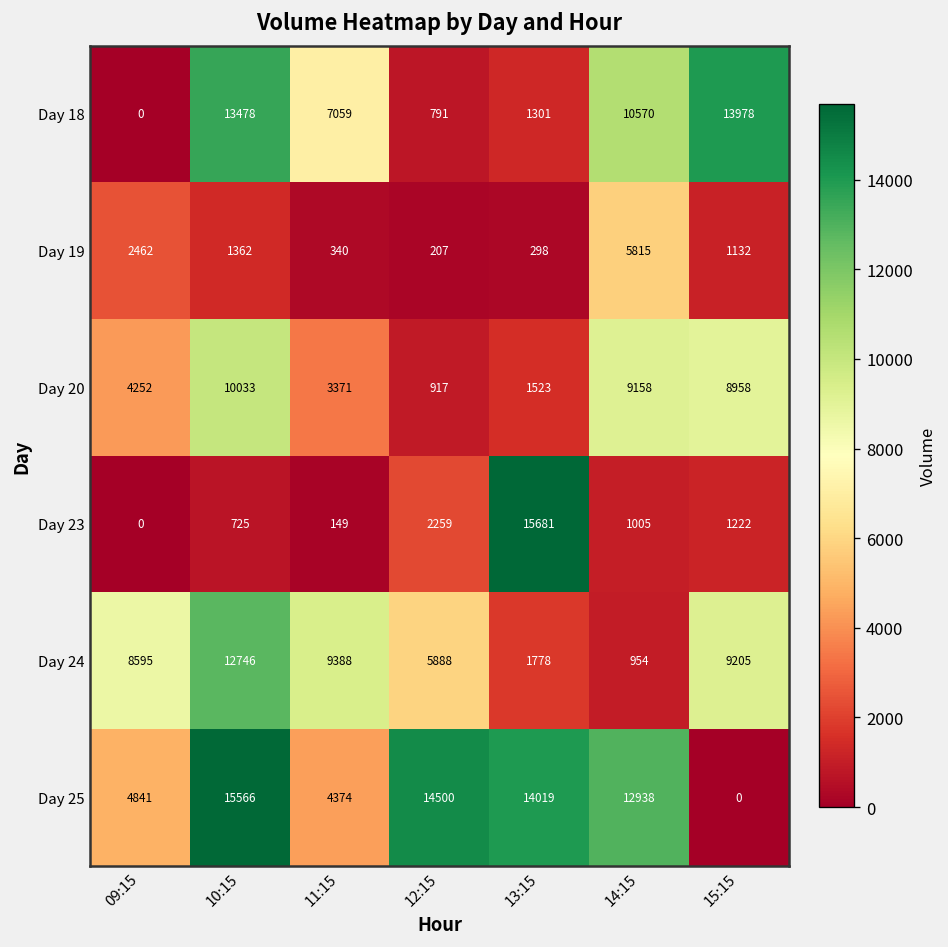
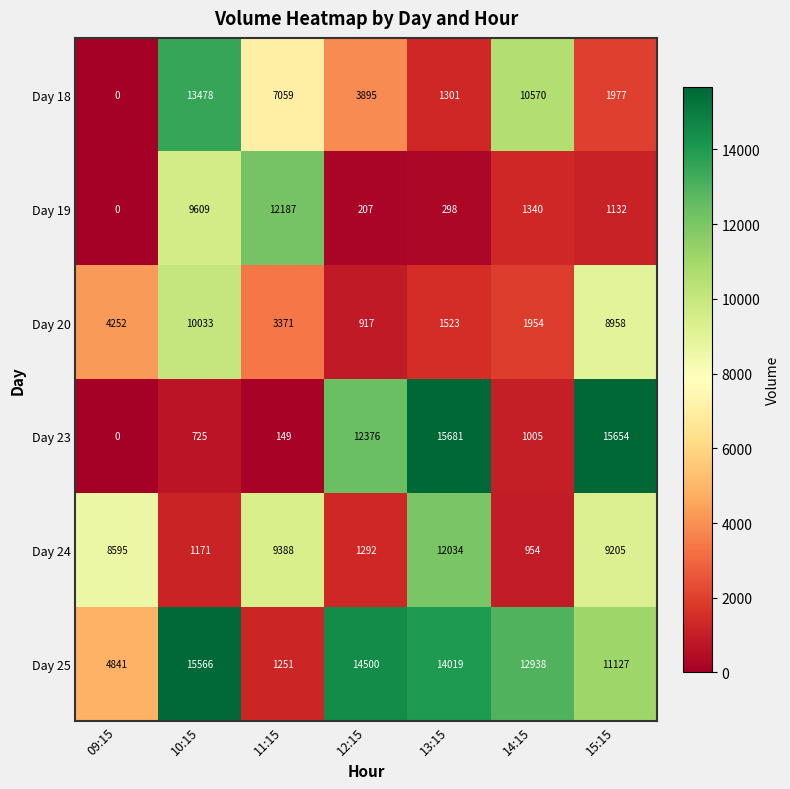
Day 18, 12:15: 791 -> 3895
Day 18, 15:15: 13978 -> 1977
Day 19, 09:15: 2462 -> 0
Day 19, 10:15: 1362 -> 9609
Day 19, 11:15: 340 -> 12187
Day 19, 14:15: 5815 -> 1340
Day 20, 14:15: 9158 -> 1954
Day 23, 12:15: 2259 -> 12376
Day 23, 15:15: 1222 -> 15654
Day 24, 10:15: 12746 -> 1171
Day 24, 12:15: 5888 -> 1292
Day 24, 13:15: 1778 -> 12034
Day 25, 11:15: 4374 -> 1251
Day 25, 15:15: 0 -> 11127
